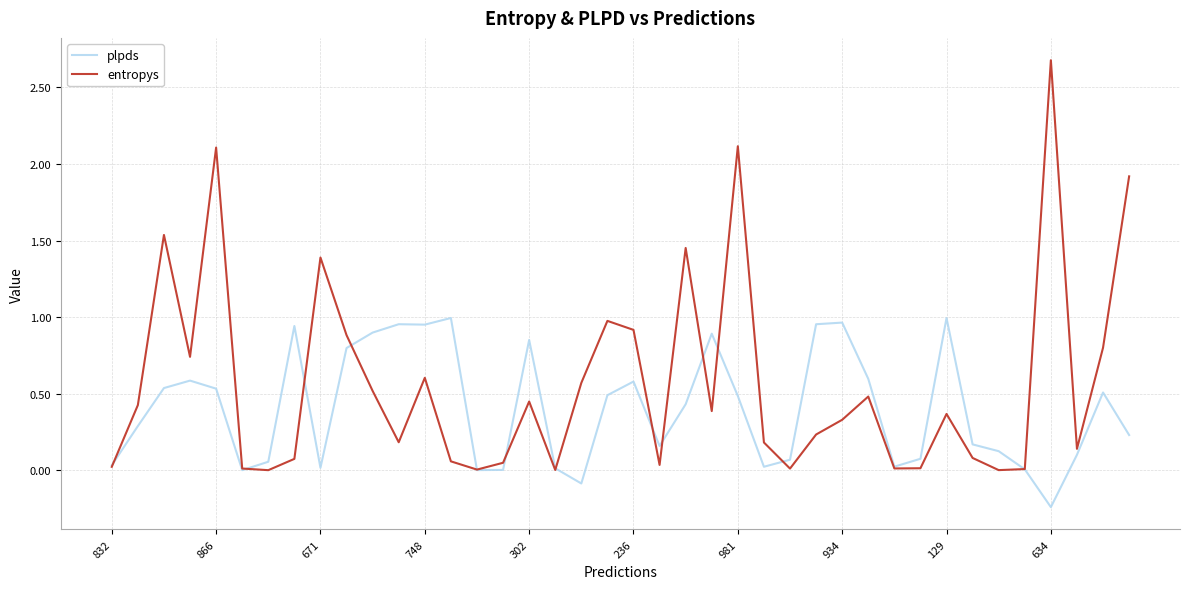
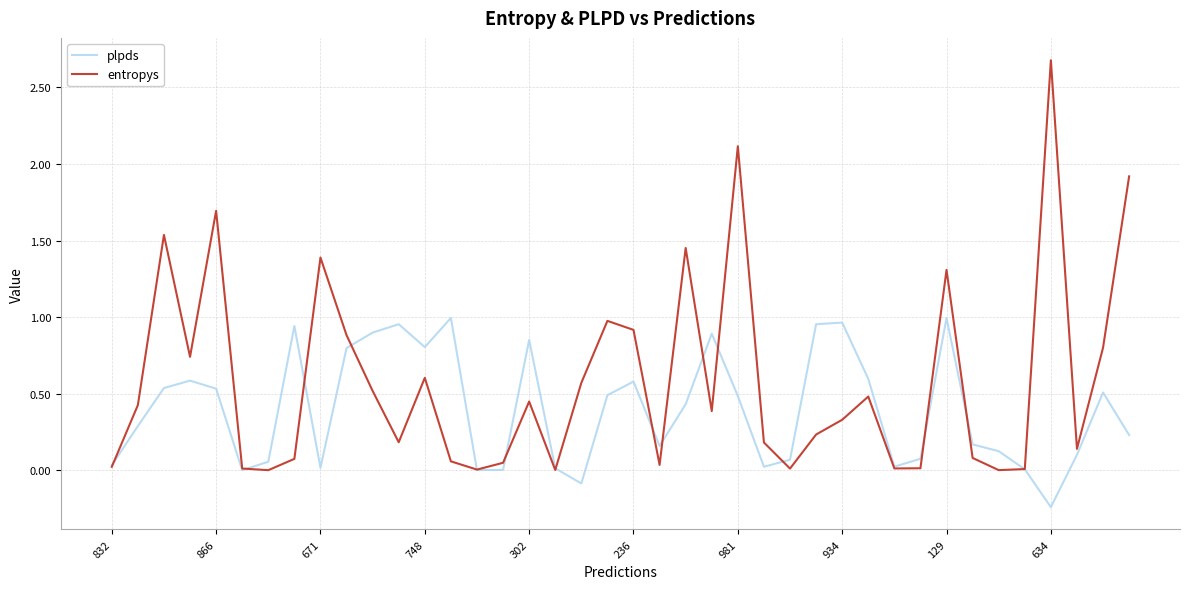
entropys, 866: 2.11 -> 1.69
plpds, 748: 0.95 -> 0.80
entropys, 129: 0.37 -> 1.31
